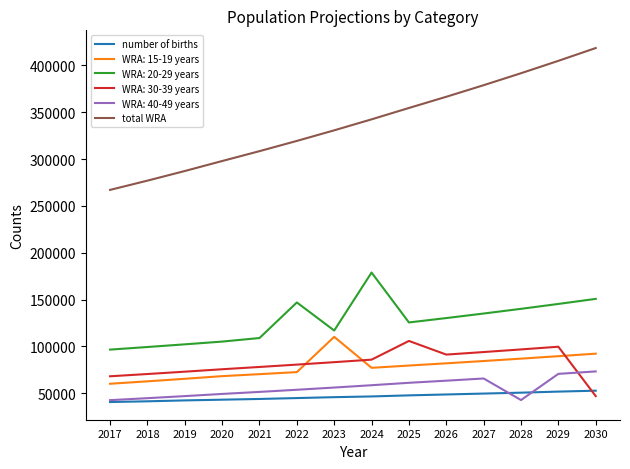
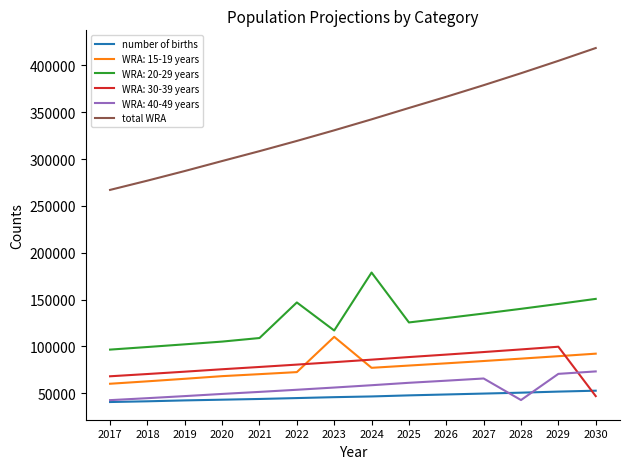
WRA: 30-39 years, 2025: 110000 -> 90000
